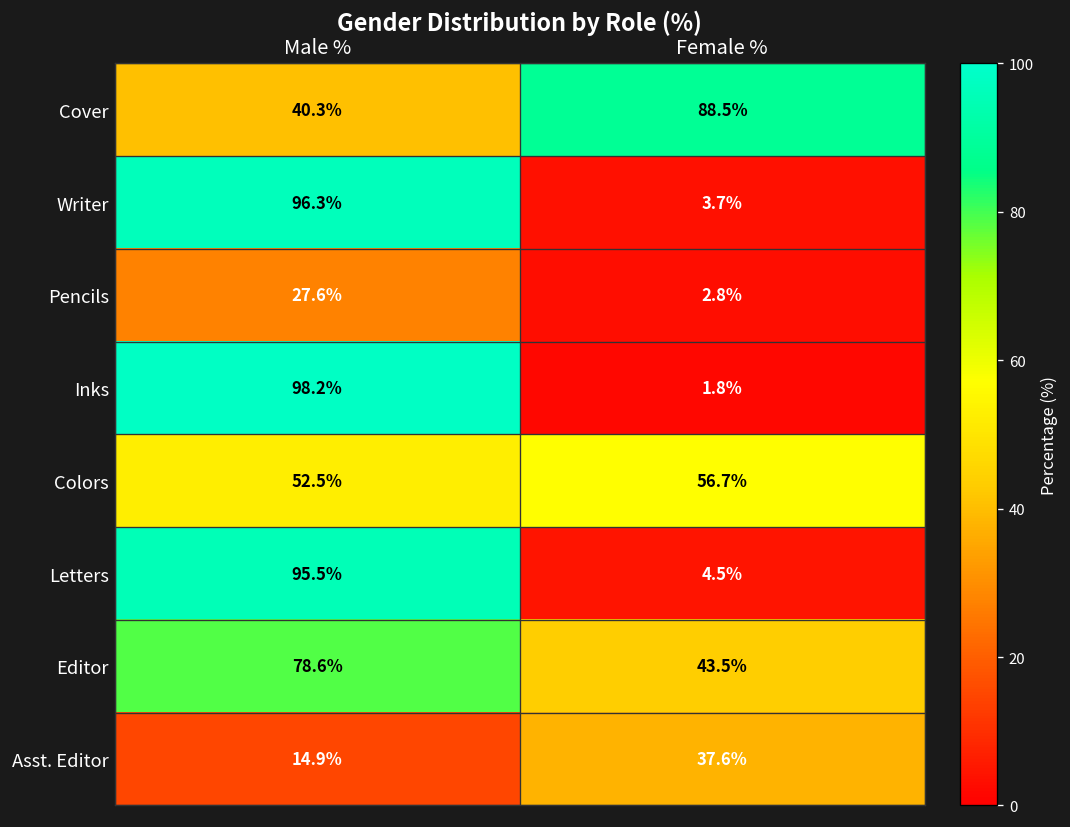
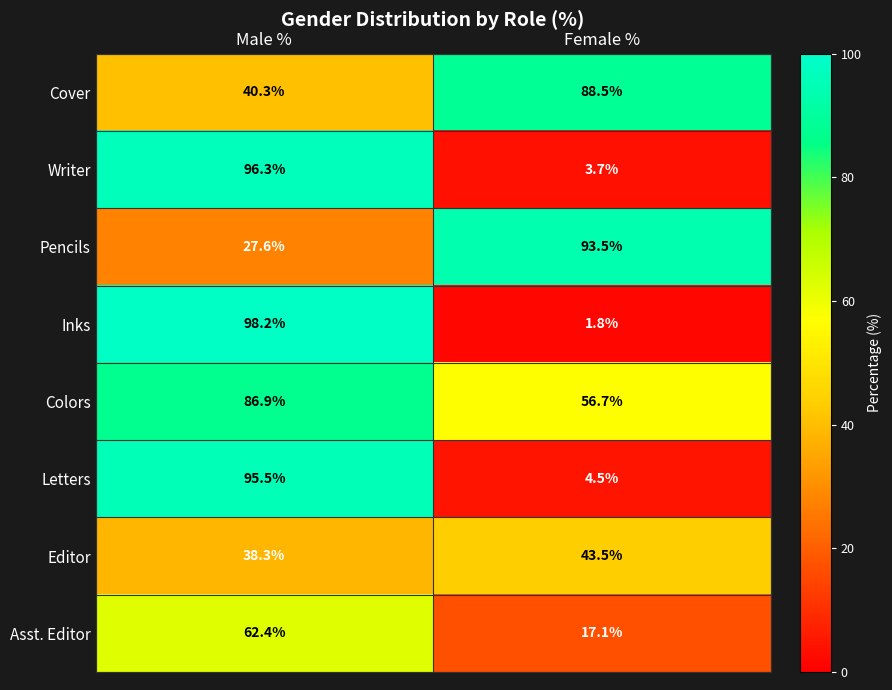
Pencils, Female %: 2.8% -> 93.5%
Colors, Male %: 52.5% -> 86.9%
Editor, Male %: 78.6% -> 38.3%
Asst. Editor, Male %: 14.9% -> 62.4%
Asst. Editor, Female %: 37.6% -> 17.1%
